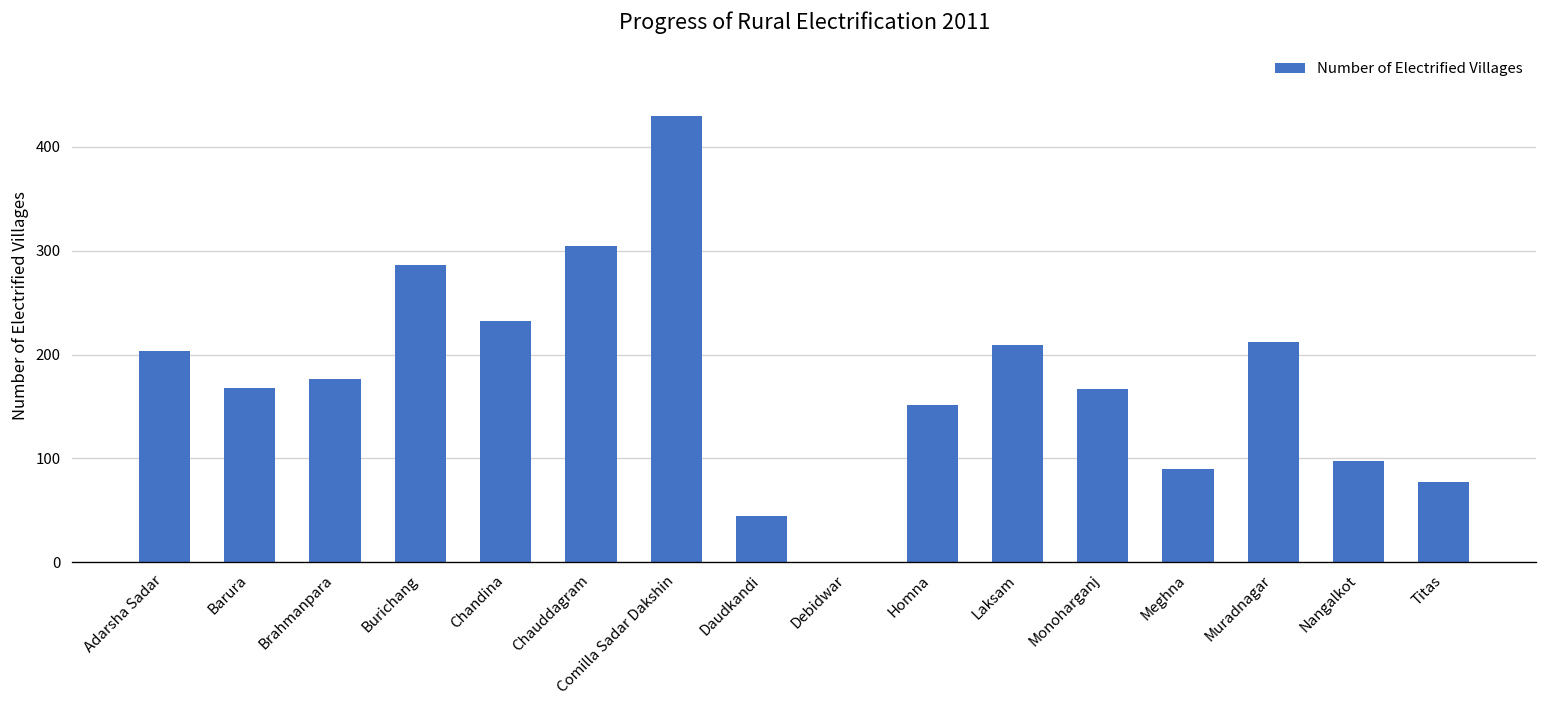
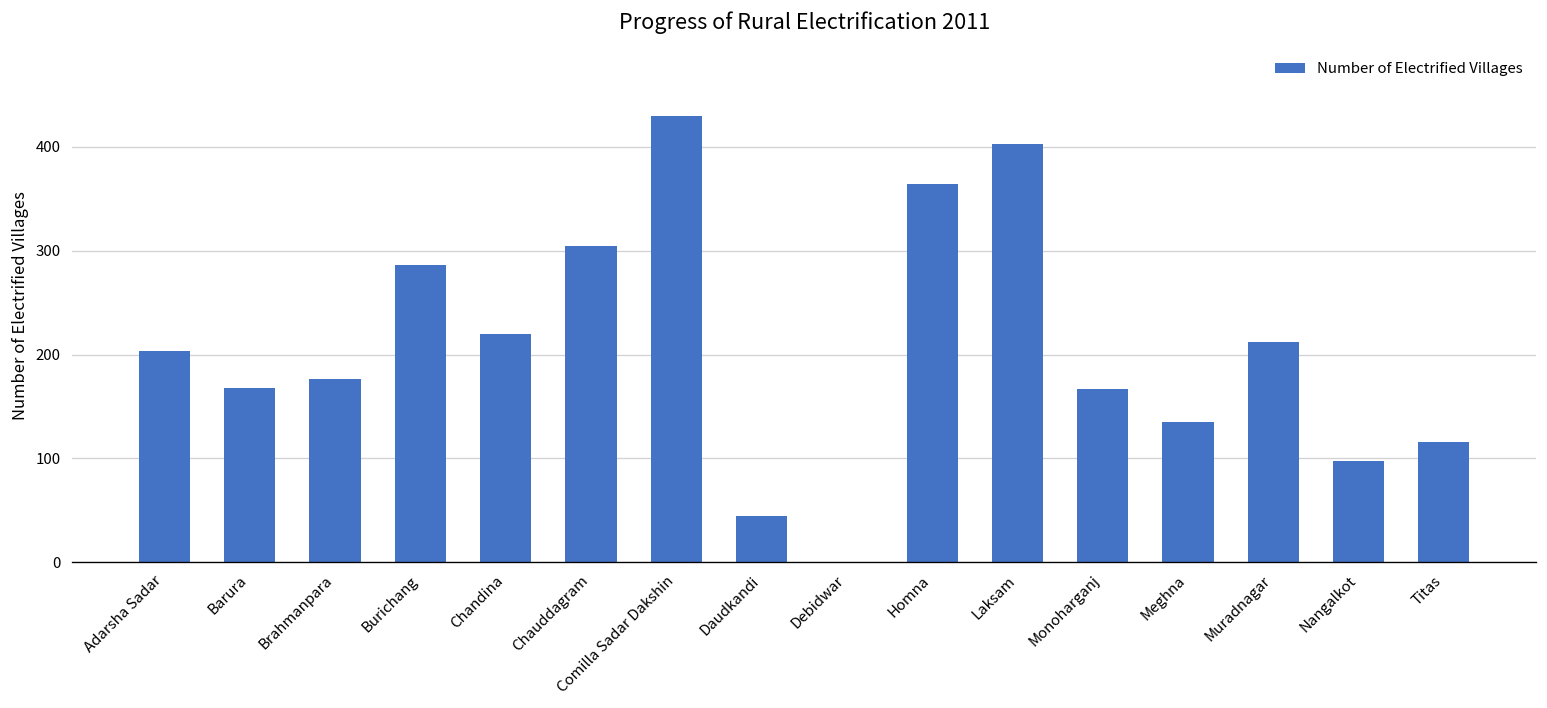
Chandina: 230 -> 220
Homna: 150 -> 360
Laksam: 210 -> 400
Meghna: 90 -> 140
Titas: 80 -> 120
